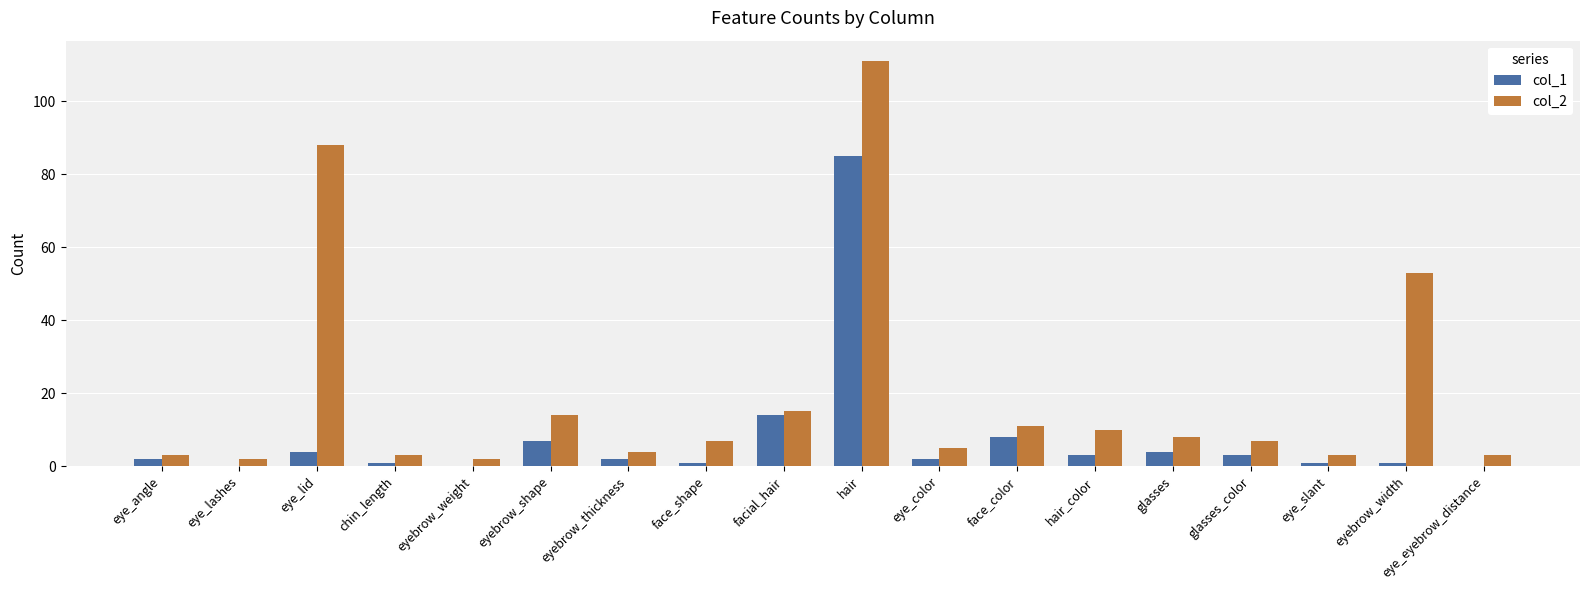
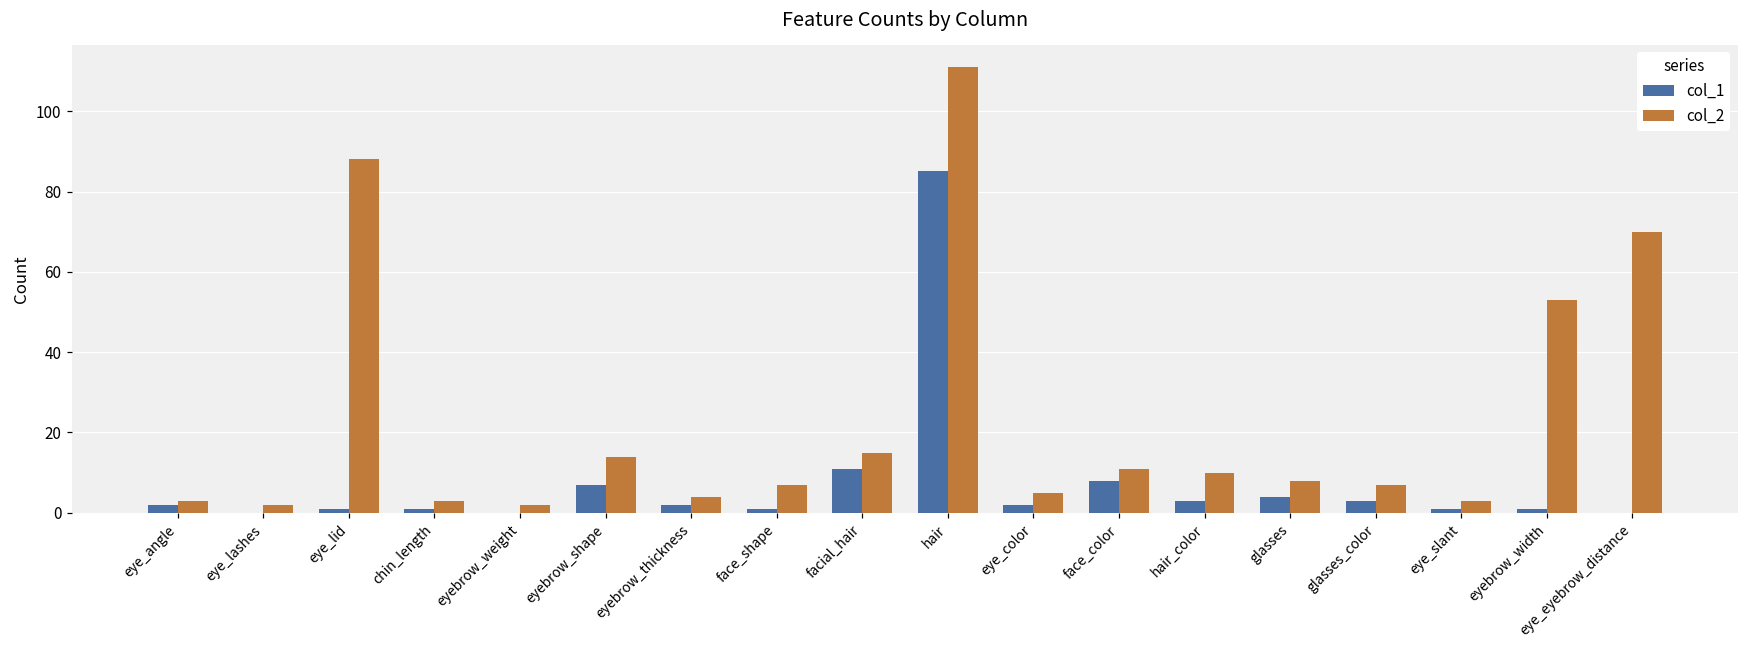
col_1, eye_lid: 4 -> 1
col_1, facial_hair: 14 -> 11
col_2, eye_eyebrow_distance: 3 -> 70
